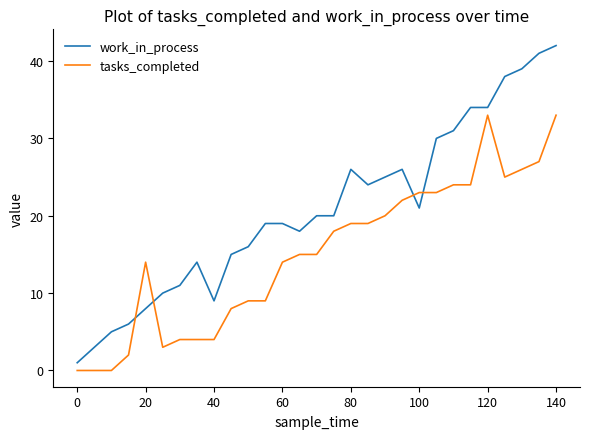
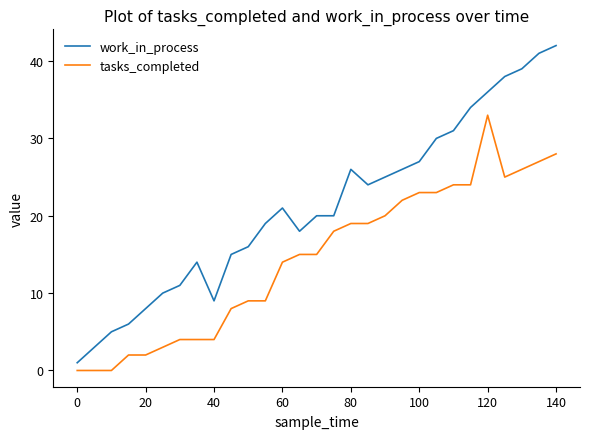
tasks_completed, 20: 14 -> 2
work_in_process, 60: 19 -> 21
work_in_process, 100: 21 -> 27
work_in_process, 120: 34 -> 36
tasks_completed, 140: 33 -> 28
